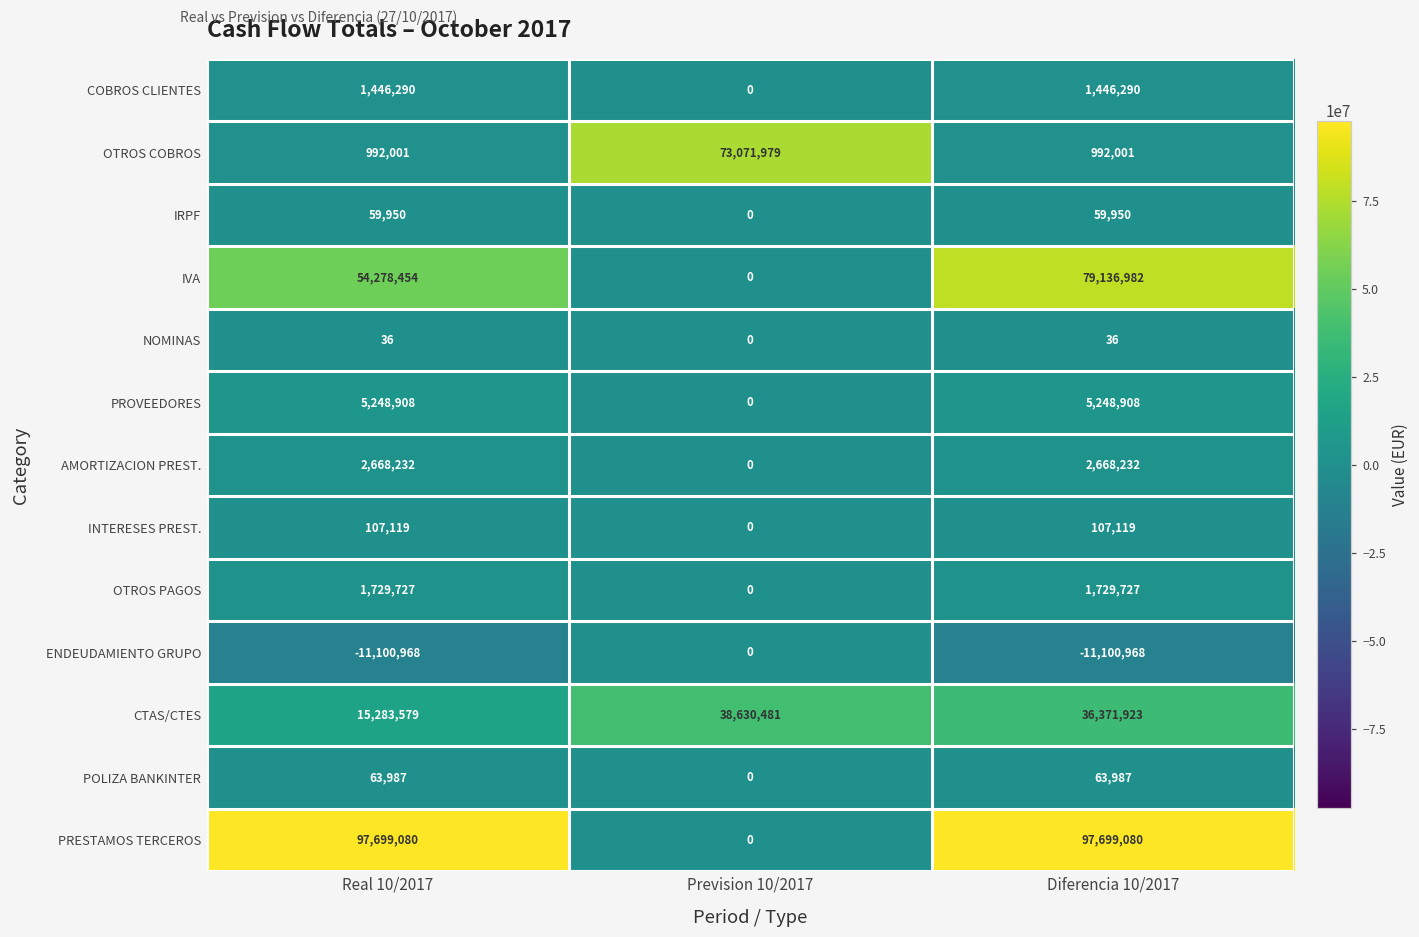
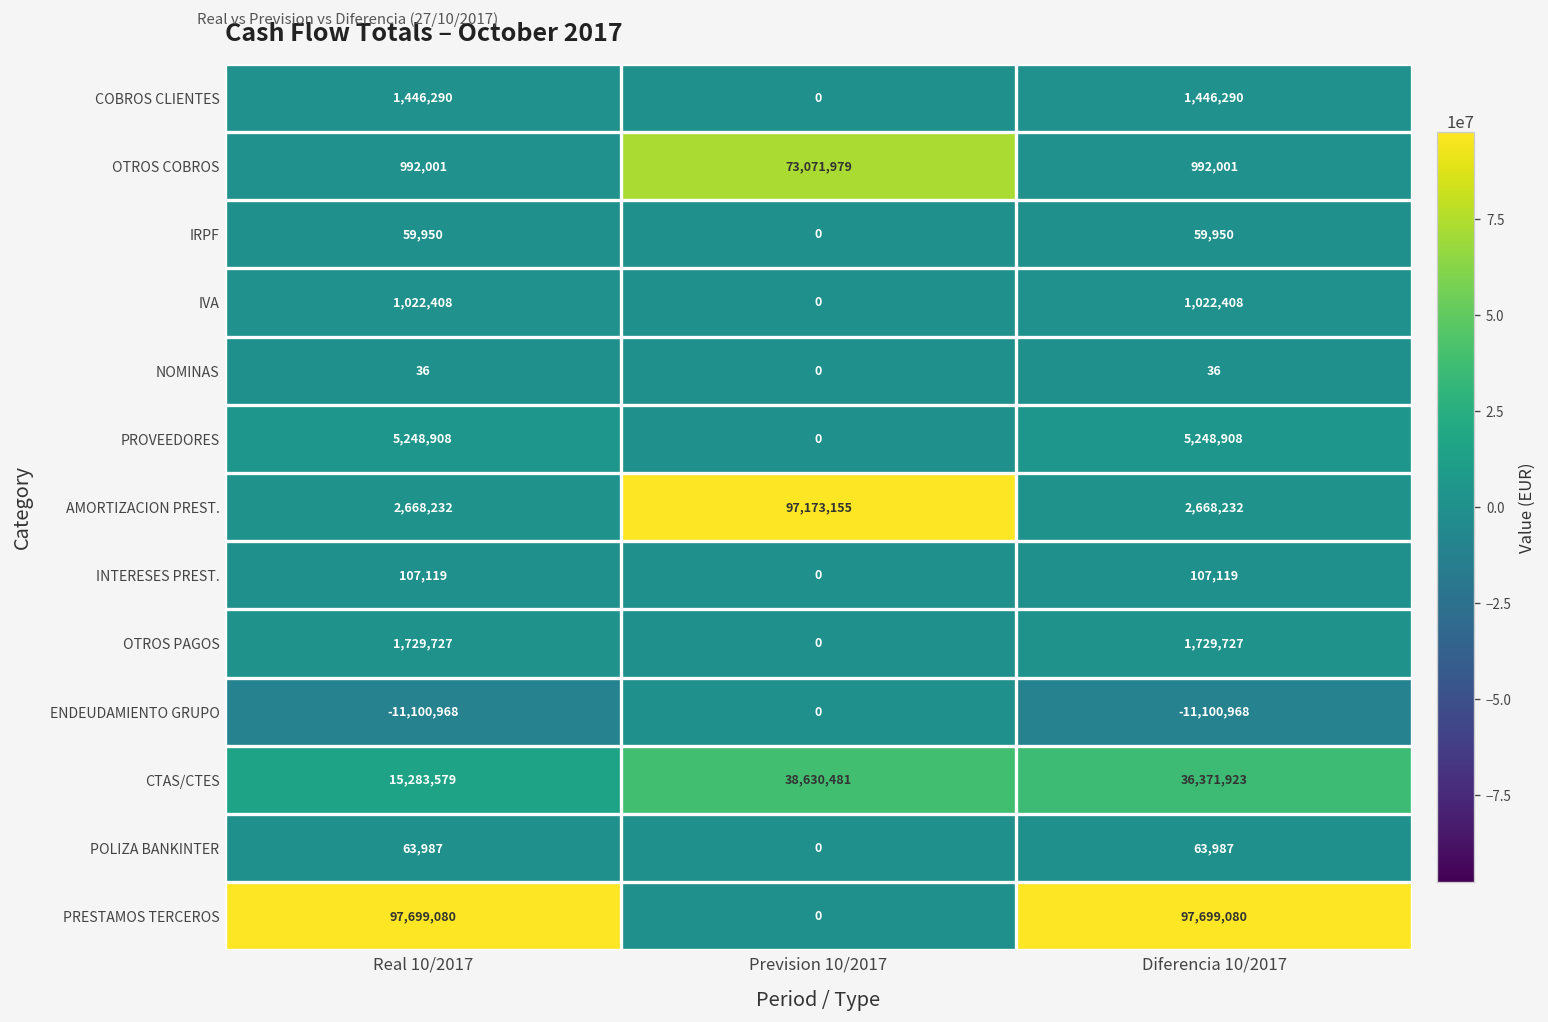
IVA, Real 10/2017: 54,278,454 -> 1,022,408
IVA, Diferencia 10/2017: 79,136,982 -> 1,022,408
AMORTIZACION PREST., Prevision 10/2017: 0 -> 97,173,155
